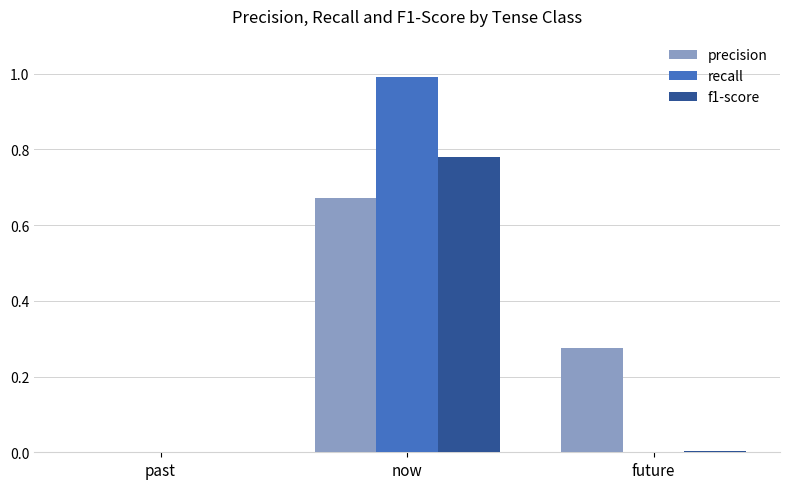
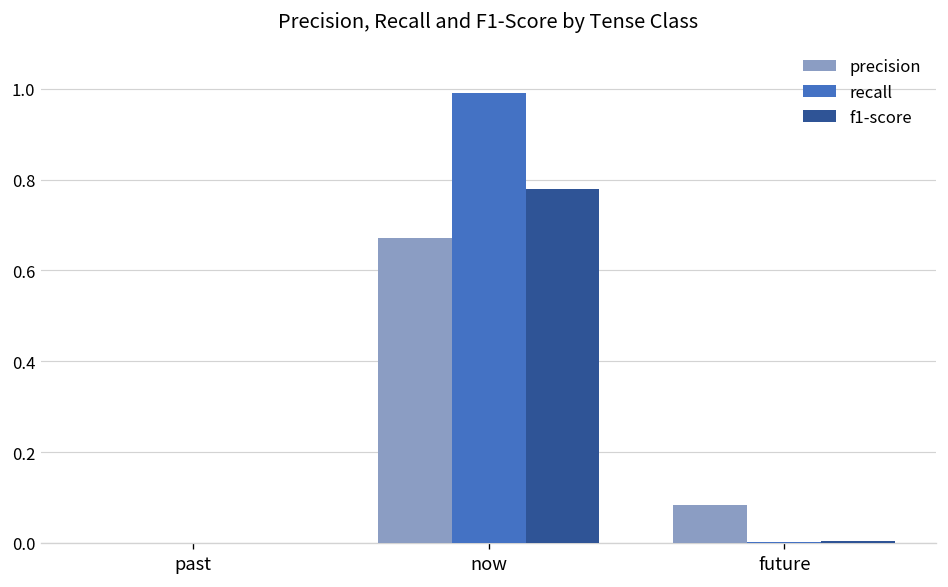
precision, future: 0.28 -> 0.08
